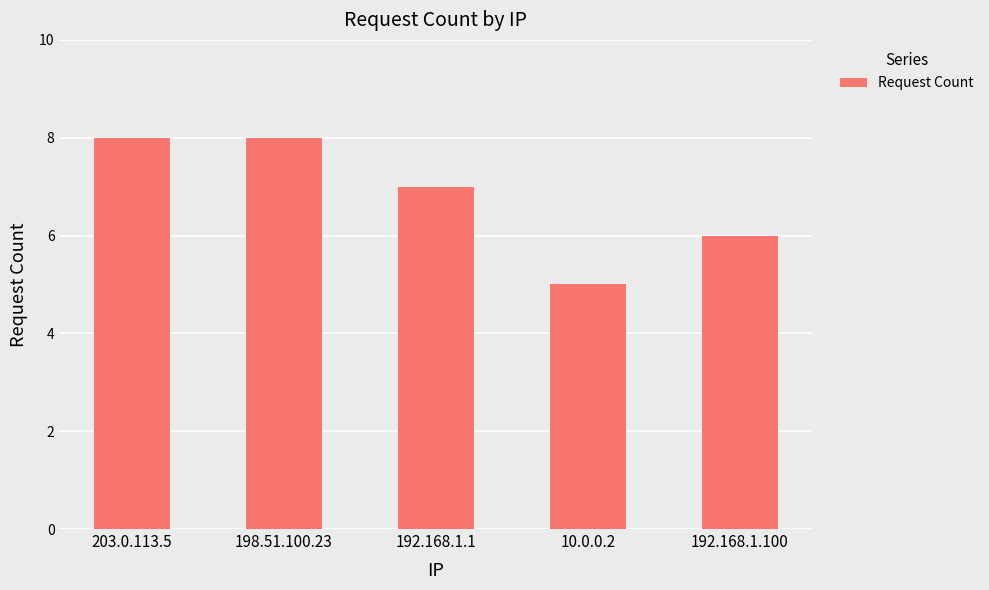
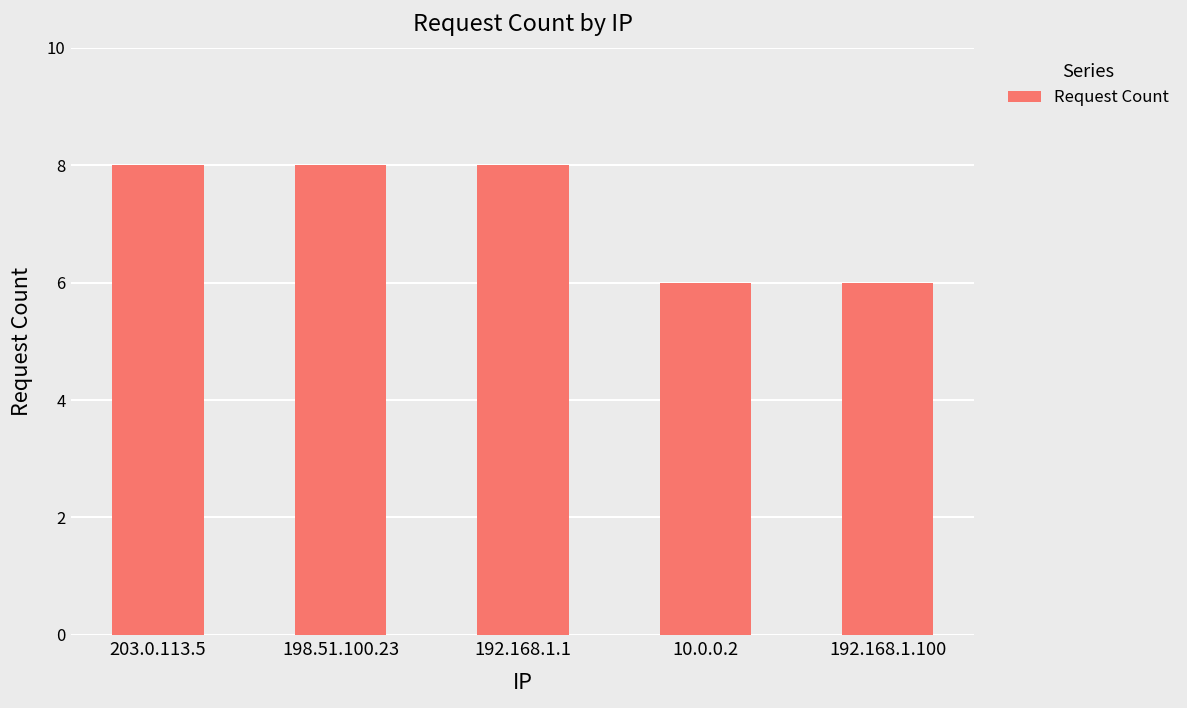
192.168.1.1: 7 -> 8
10.0.0.2: 5 -> 6
